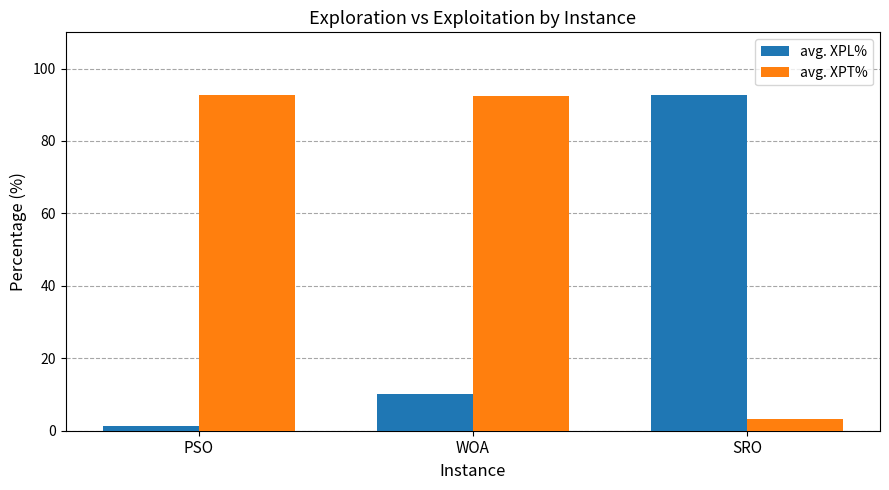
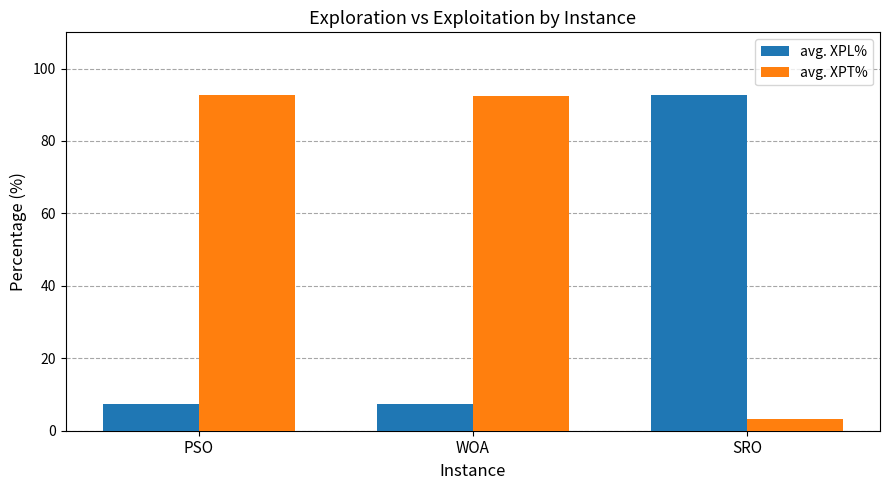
avg. XPL%, PSO: 1 -> 7
avg. XPL%, WOA: 10 -> 7
